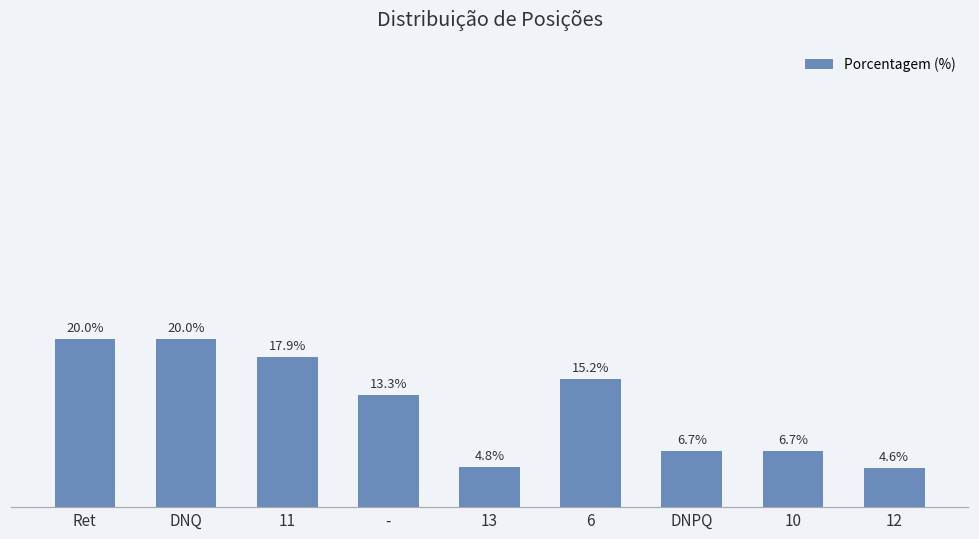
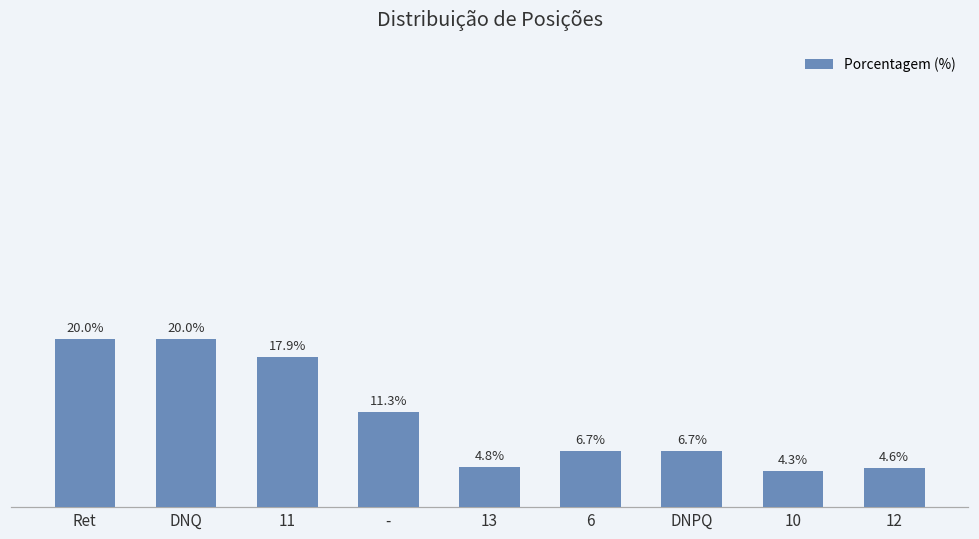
-: 13.3% -> 11.3%
6: 15.2% -> 6.7%
10: 6.7% -> 4.3%
